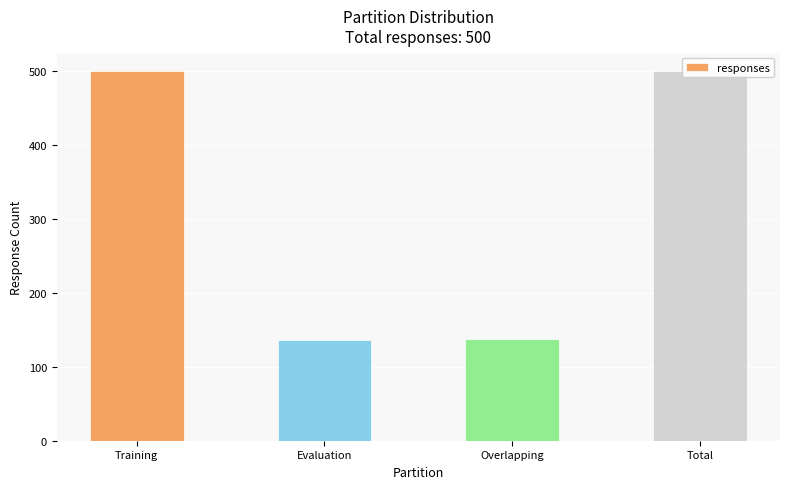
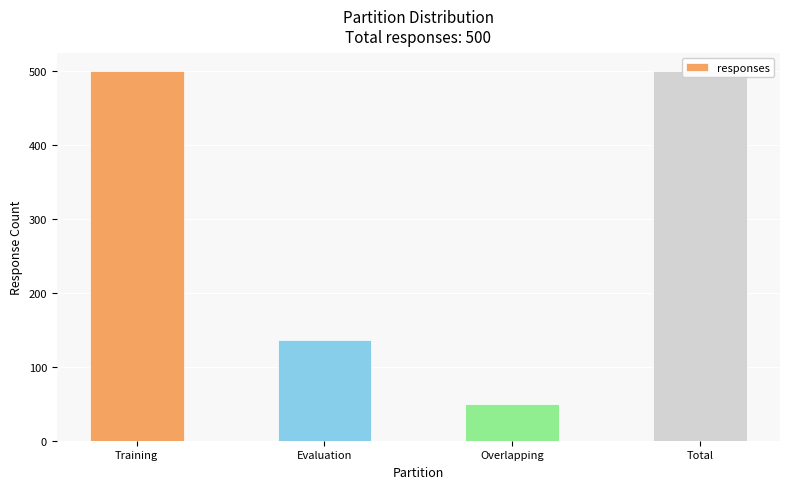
Overlapping: 140 -> 50
